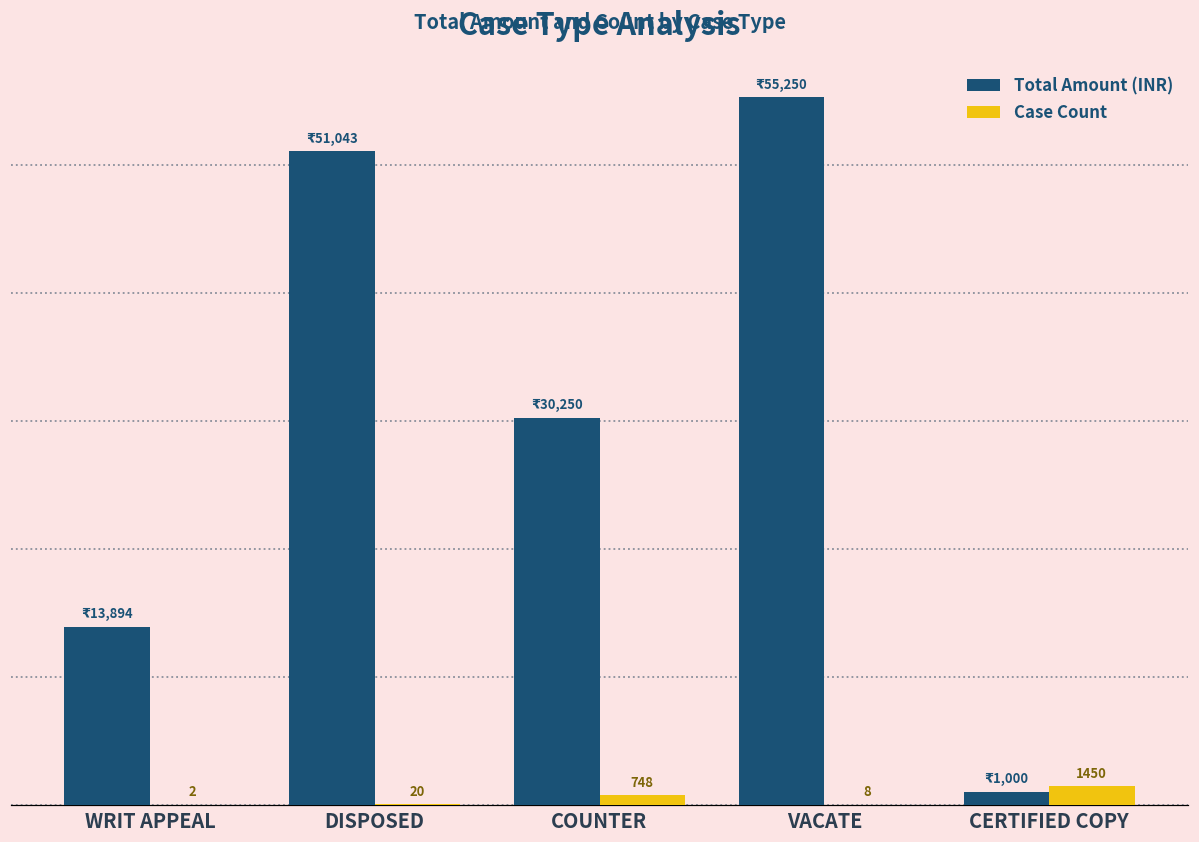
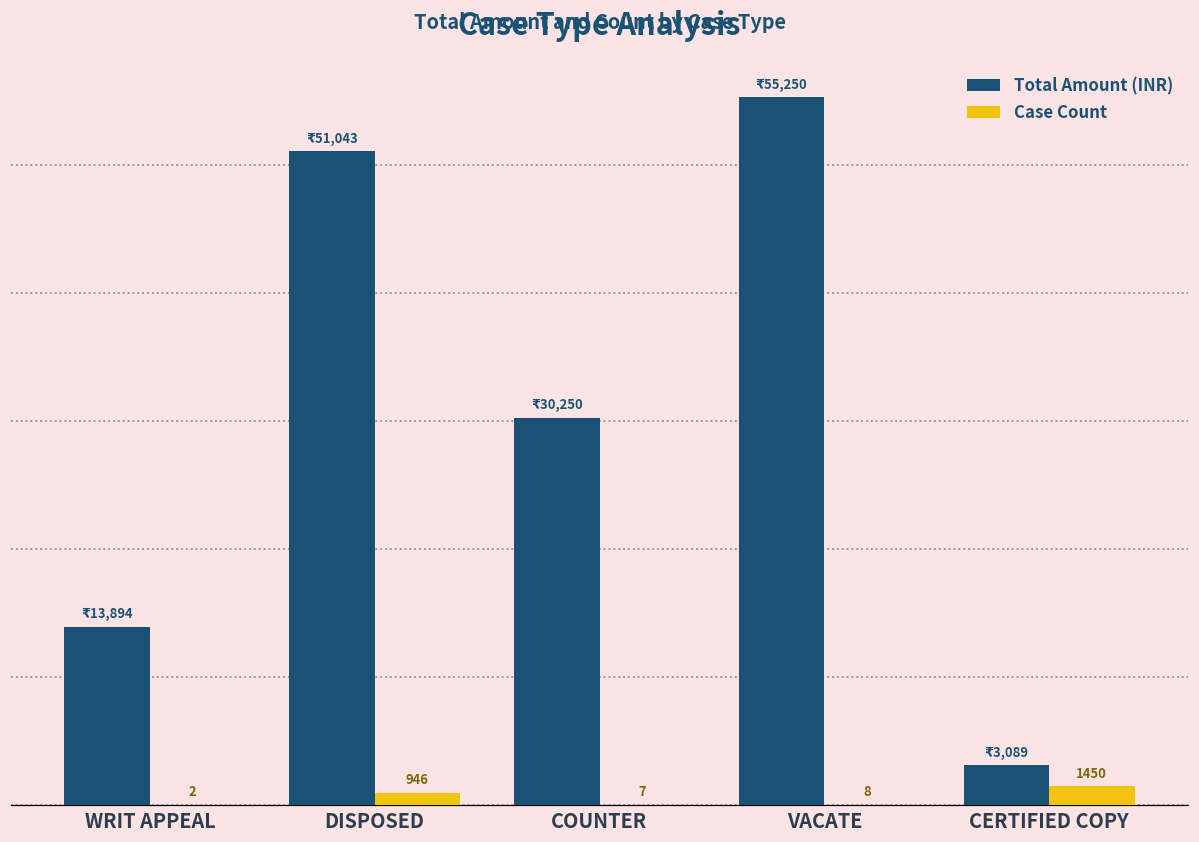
Case Count, DISPOSED: 20 -> 946
Case Count, COUNTER: 748 -> 7
Total Amount (INR), CERTIFIED COPY: 1,000 -> 3,089
